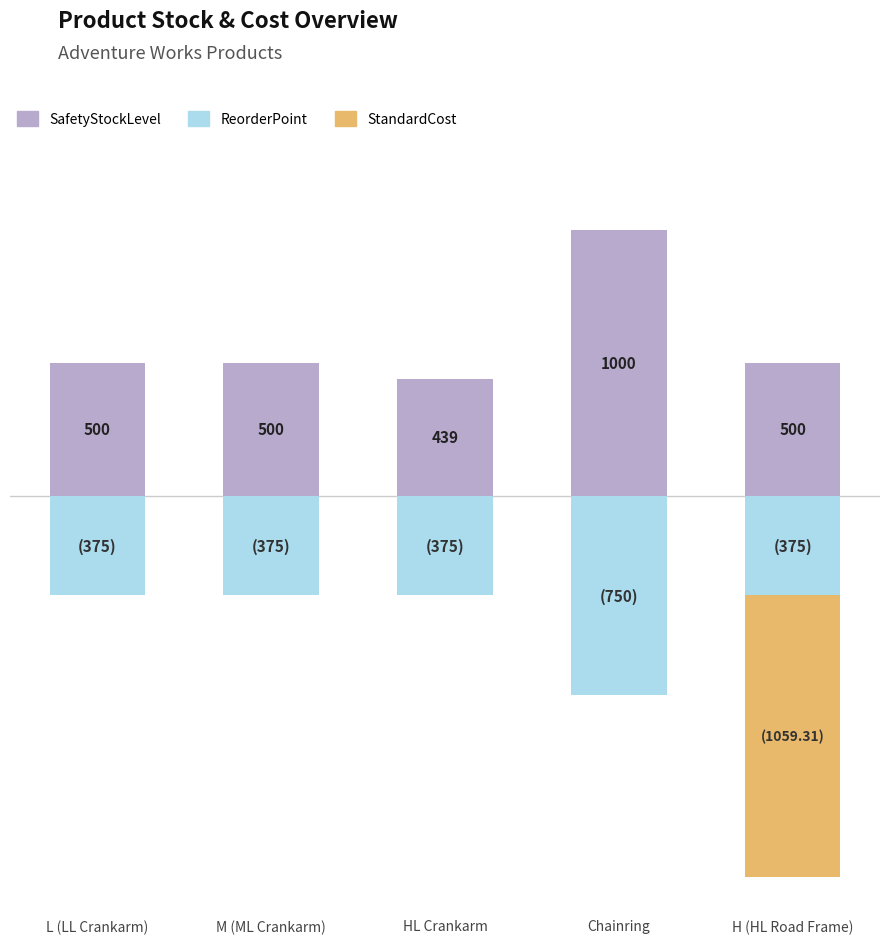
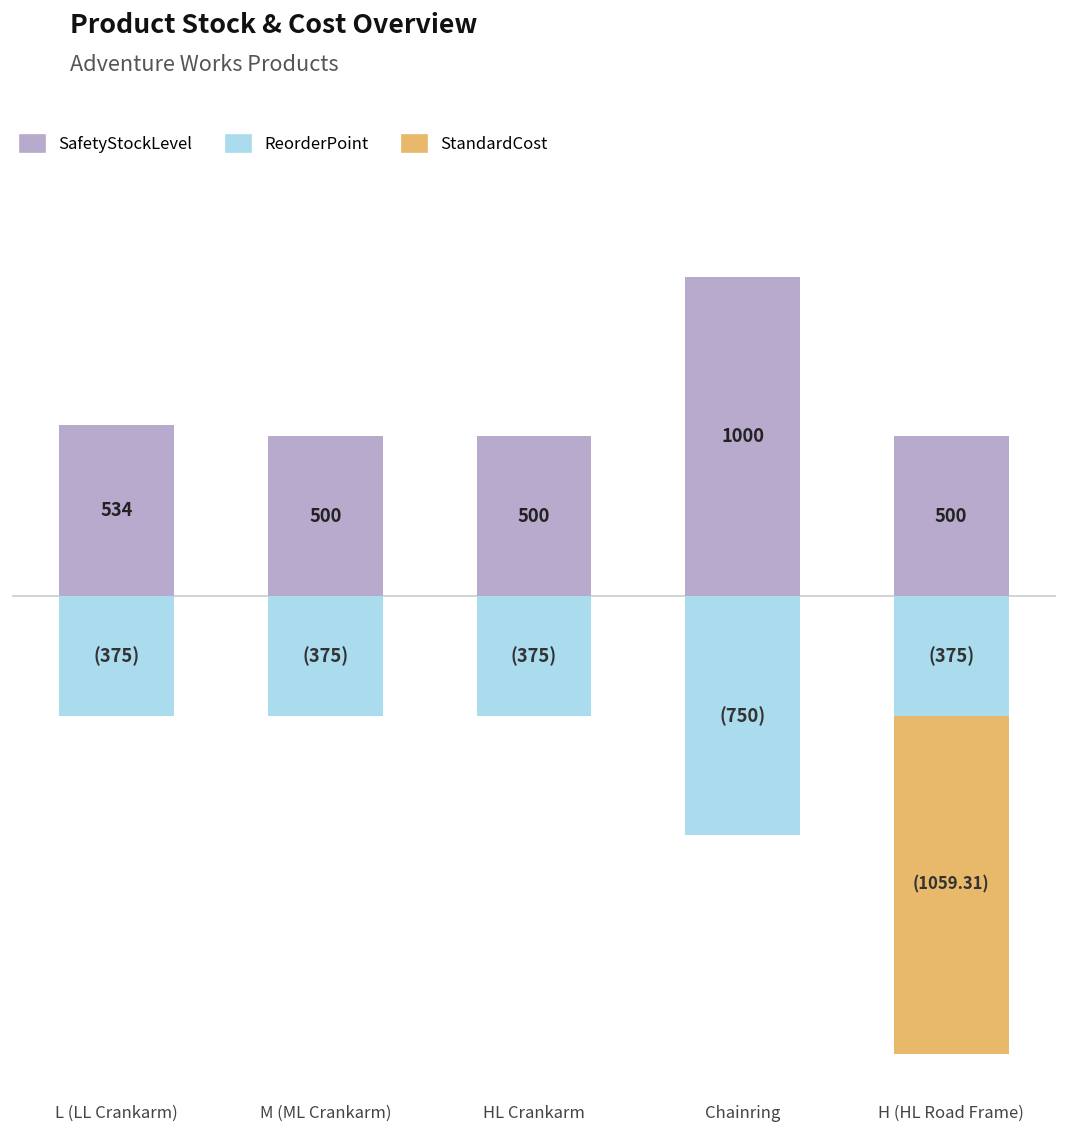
SafetyStockLevel, L (LL Crankarm): 500 -> 534
SafetyStockLevel, HL Crankarm: 439 -> 500
